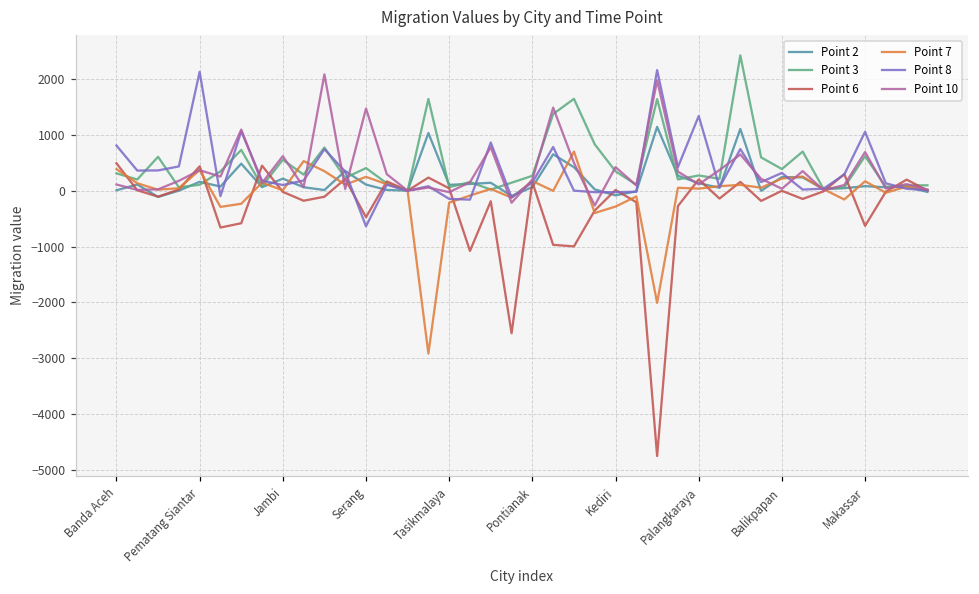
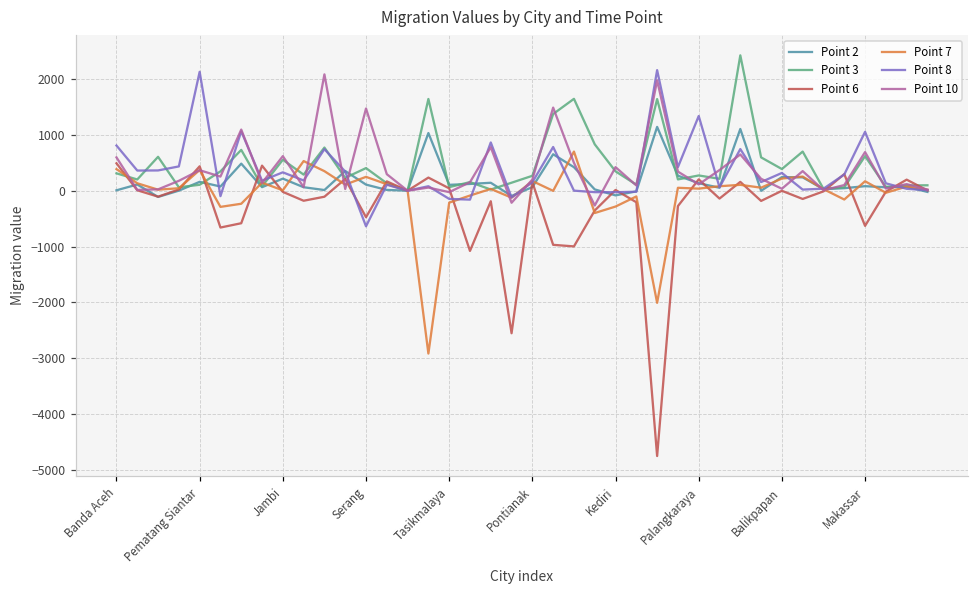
Point 10, Banda Aceh: 100 -> 600
Point 8, Jambi: 100 -> 300
